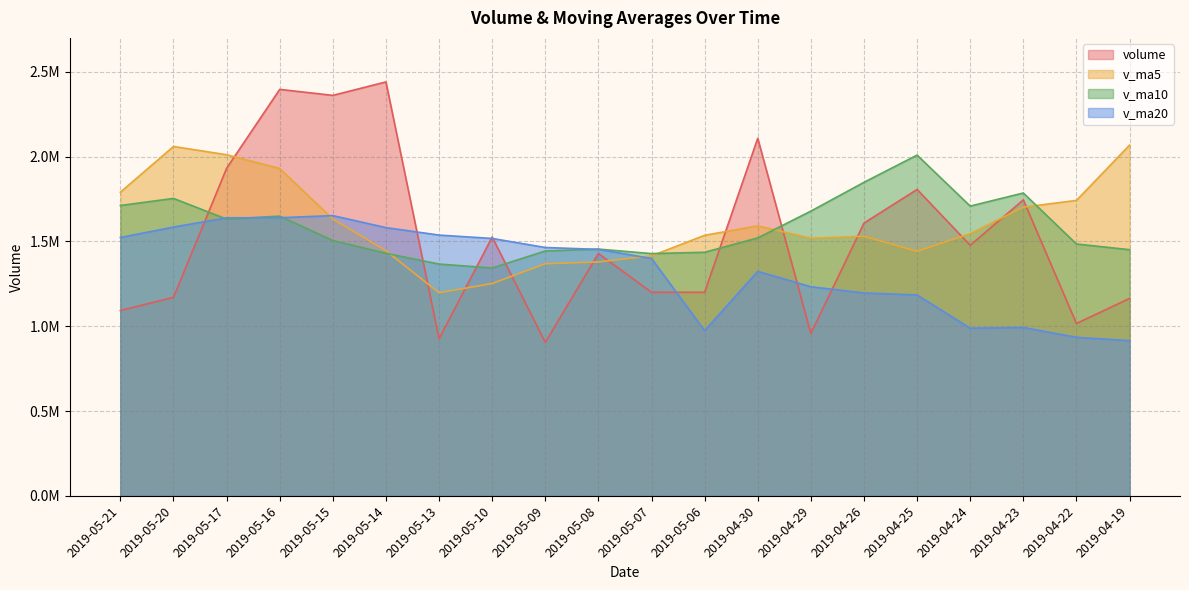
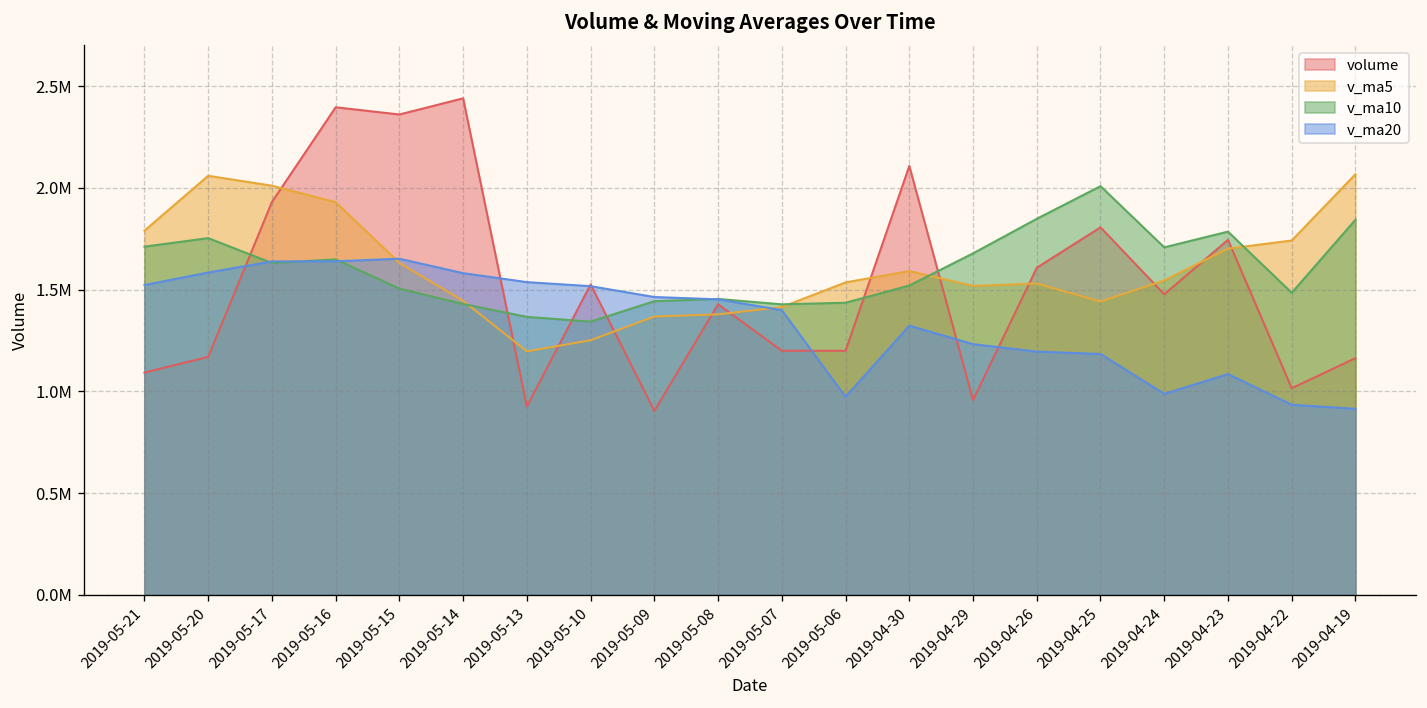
v_ma20, 2019-04-23: 990000 -> 1090000
v_ma10, 2019-04-19: 1450000 -> 1840000
